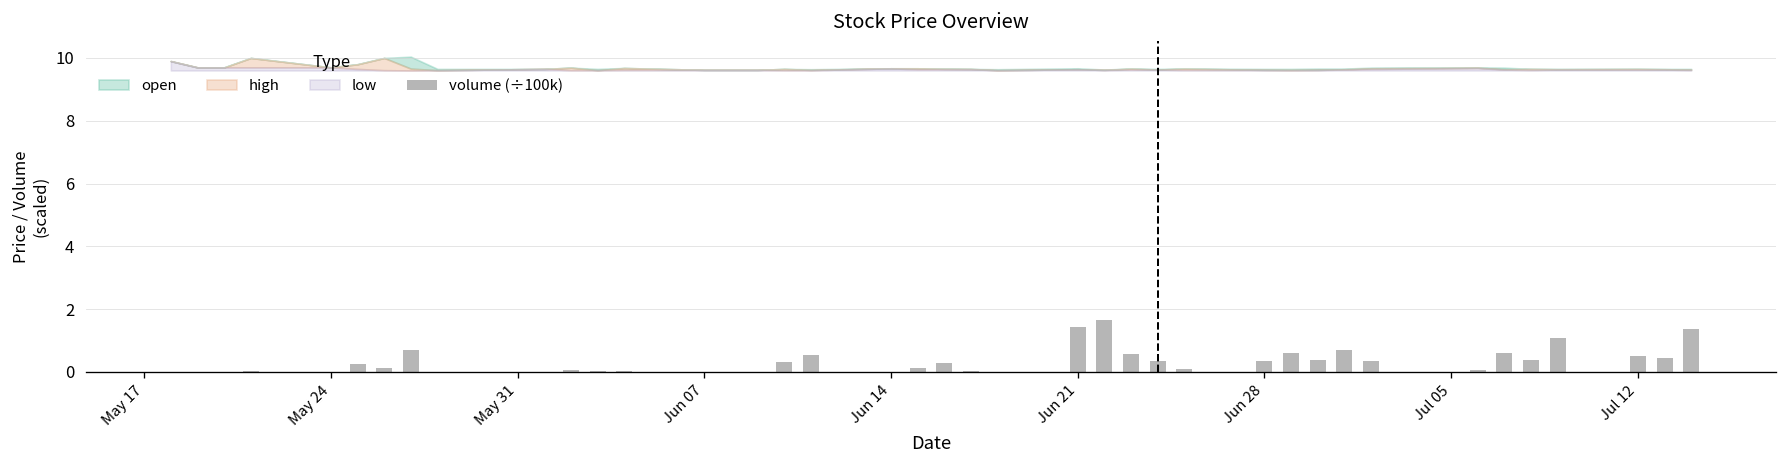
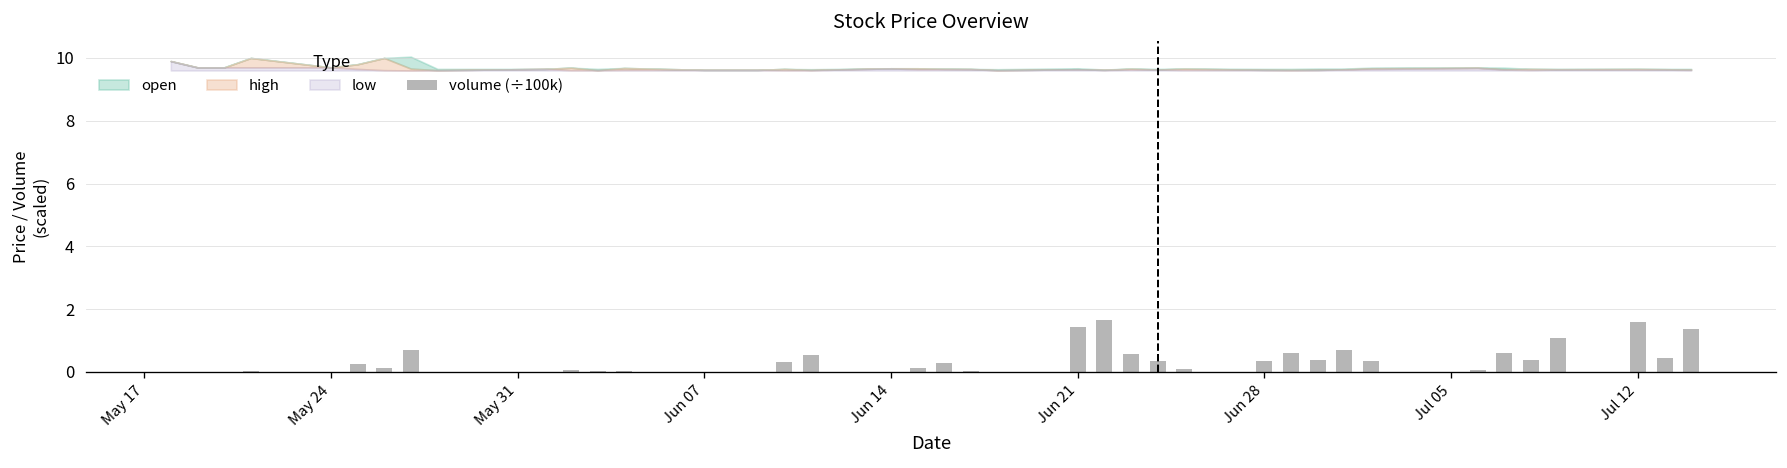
volume (÷100k), Jul 12: 0.5 -> 1.6
